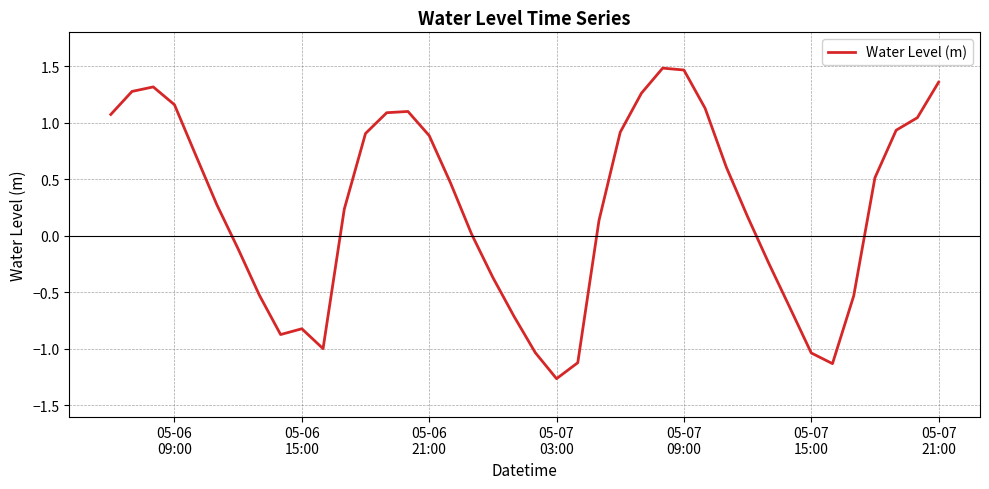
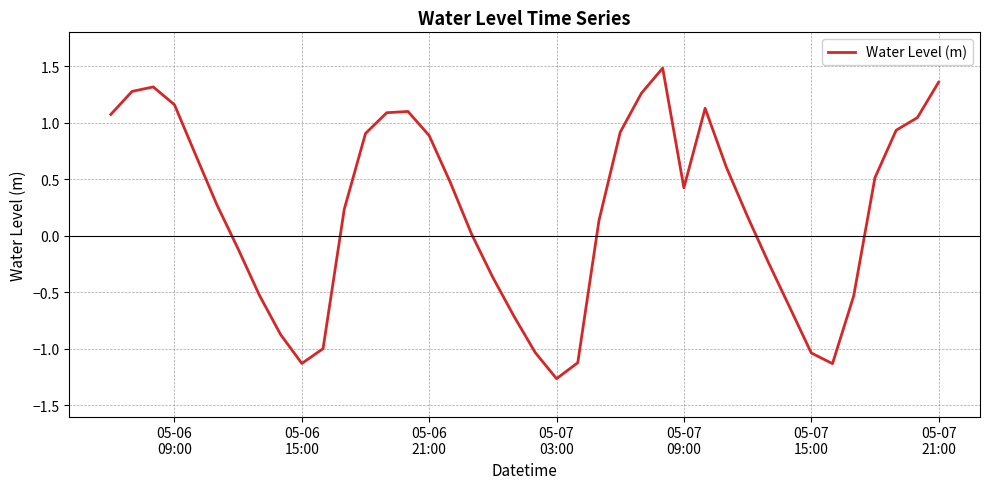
05-06 15:00: -0.82 -> -1.13
05-07 09:00: 1.47 -> 0.42
